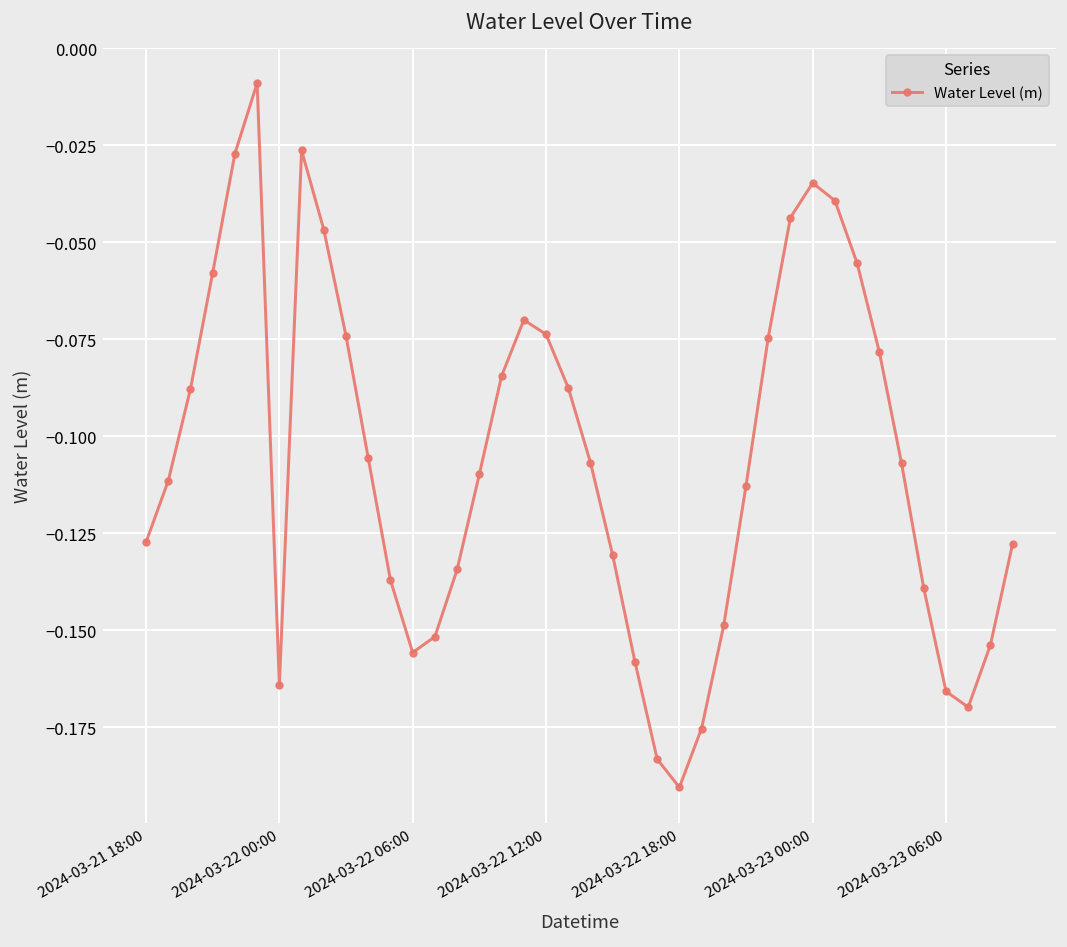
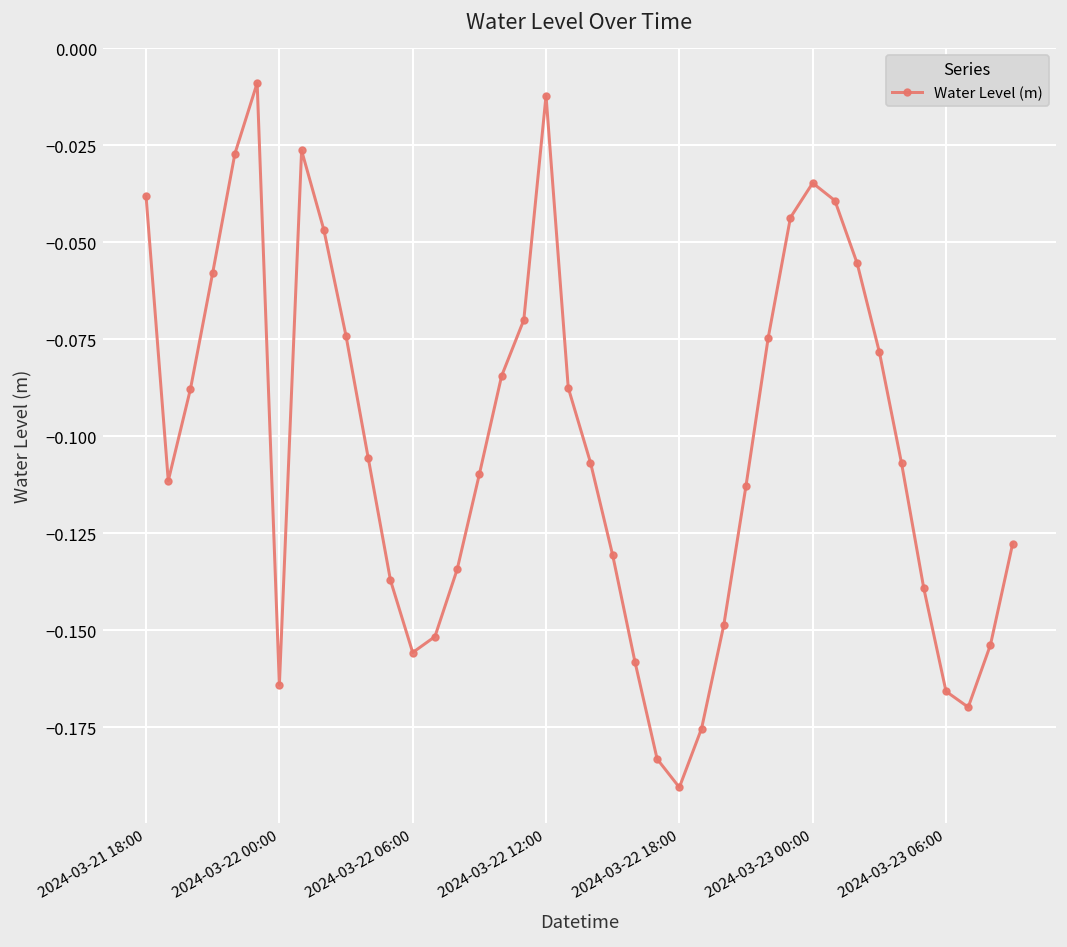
2024-03-21 18:00: -0.127 -> -0.038
2024-03-22 12:00: -0.074 -> -0.012
